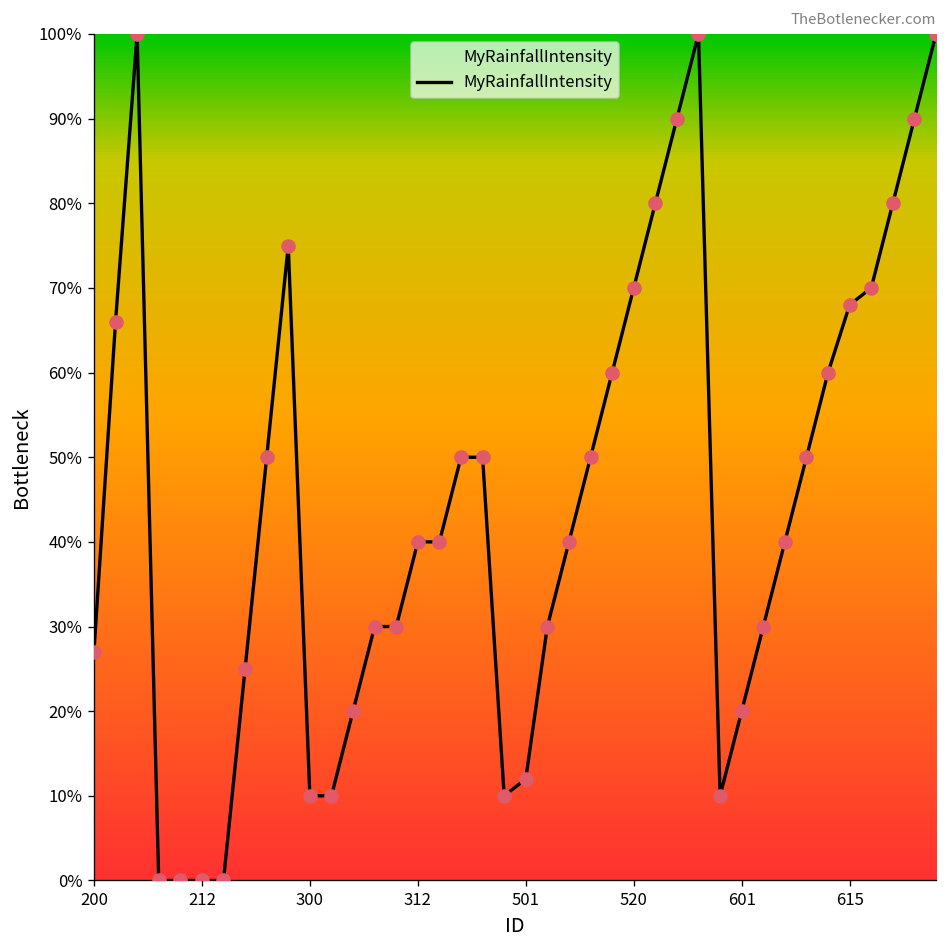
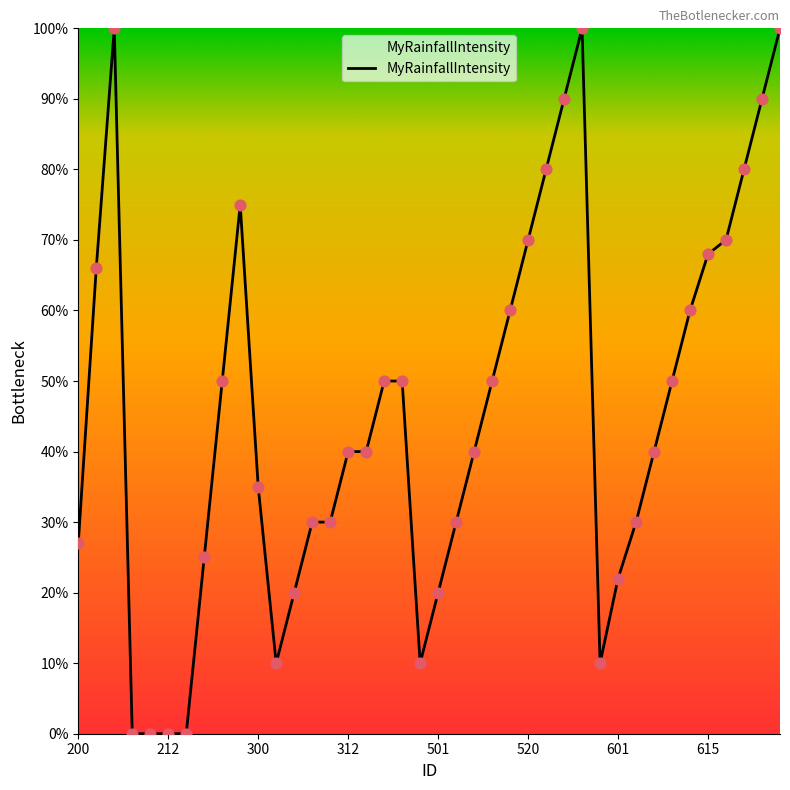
300: 10% -> 35%
501: 12% -> 20%
601: 20% -> 22%
